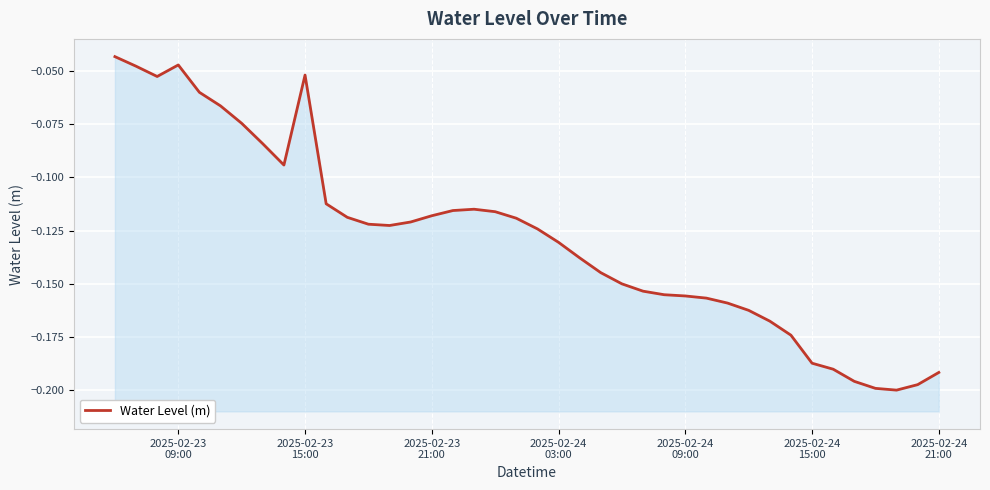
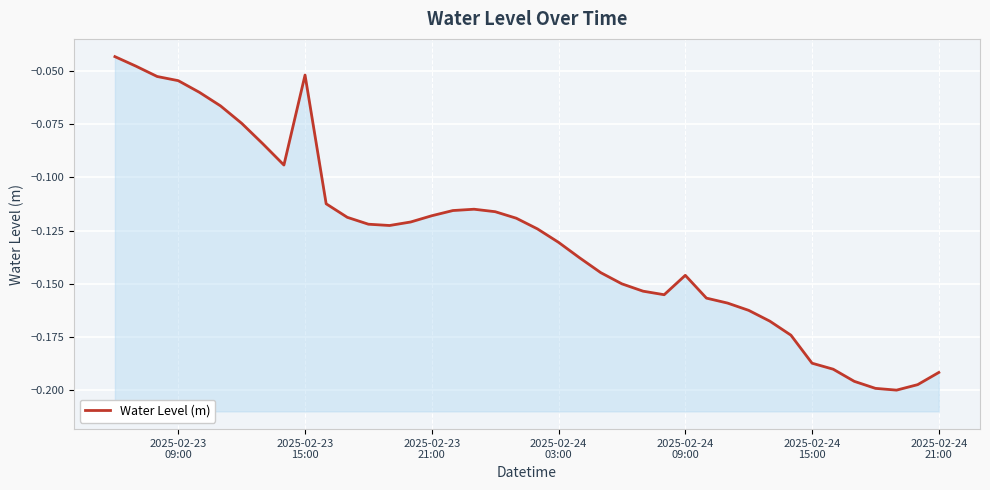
2025-02-23 09:00: -0.047 -> -0.054
2025-02-24 09:00: -0.156 -> -0.146
